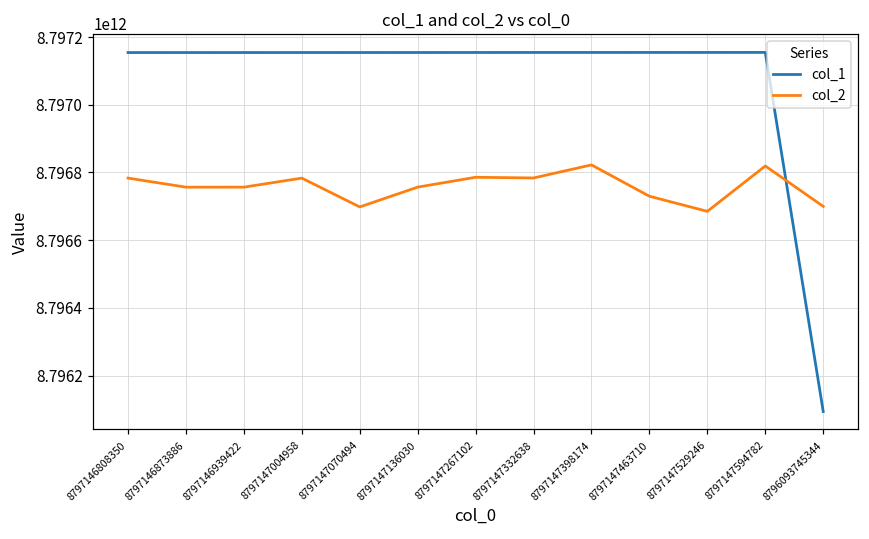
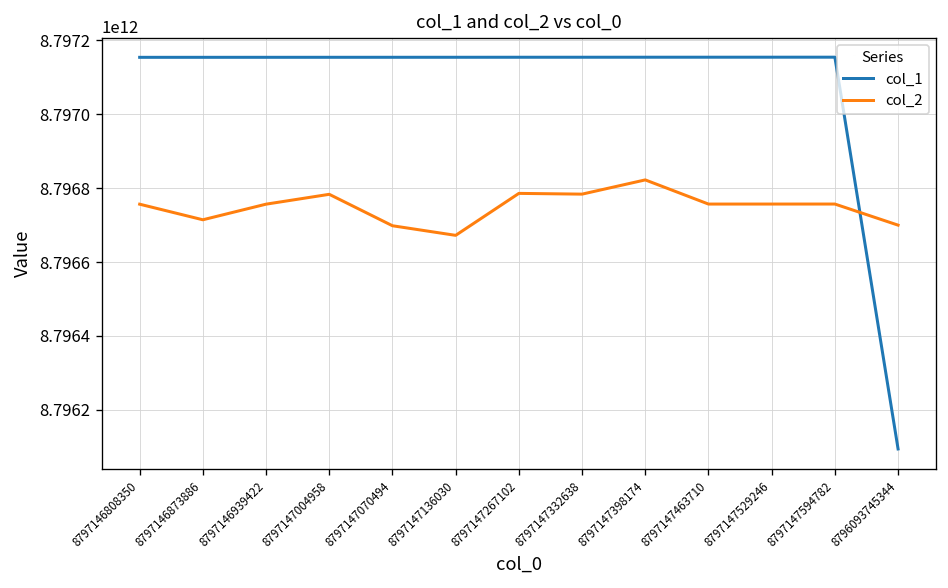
col_2, 8797146808350: 8796780000000 -> 8796760000000
col_2, 8797146873886: 8796760000000 -> 8796710000000
col_2, 8797147136030: 8796760000000 -> 8796670000000
col_2, 8797147463710: 8796730000000 -> 8796760000000
col_2, 8797147529246: 8796690000000 -> 8796760000000
col_2, 8797147594782: 8796820000000 -> 8796760000000
